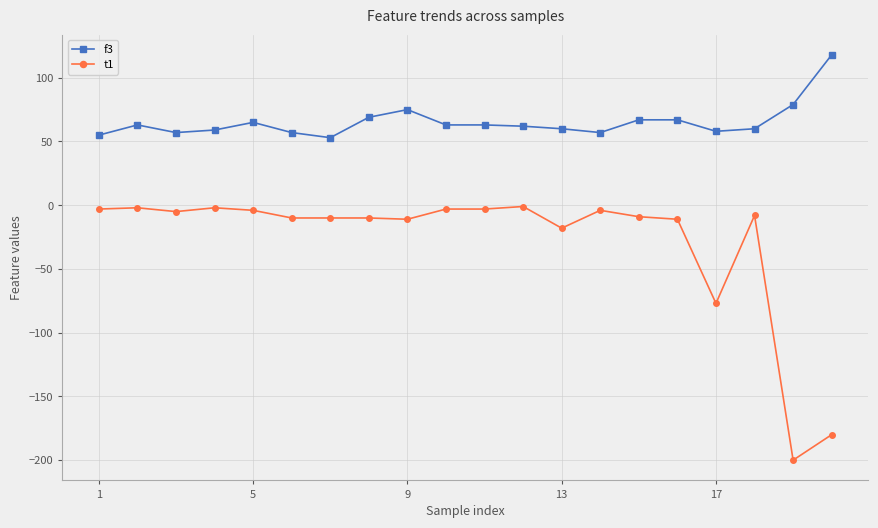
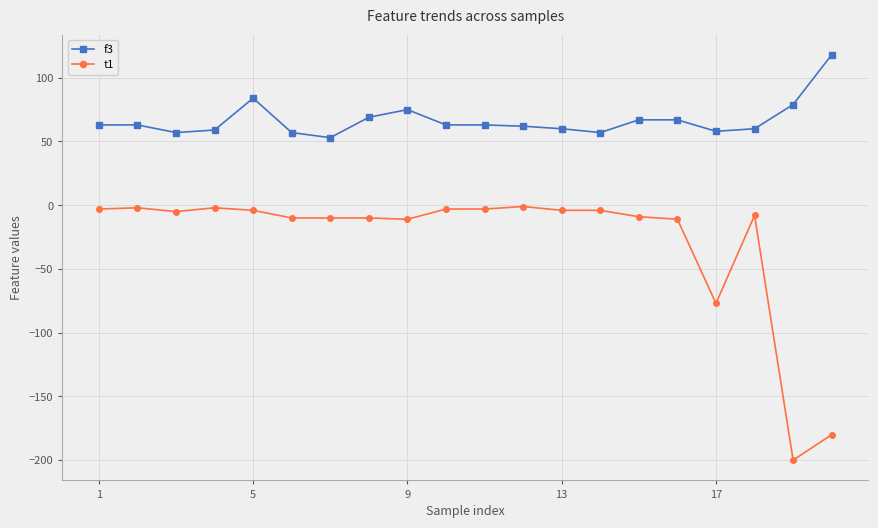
f3, 1: 55 -> 63
f3, 5: 65 -> 84
t1, 13: -18 -> -4
